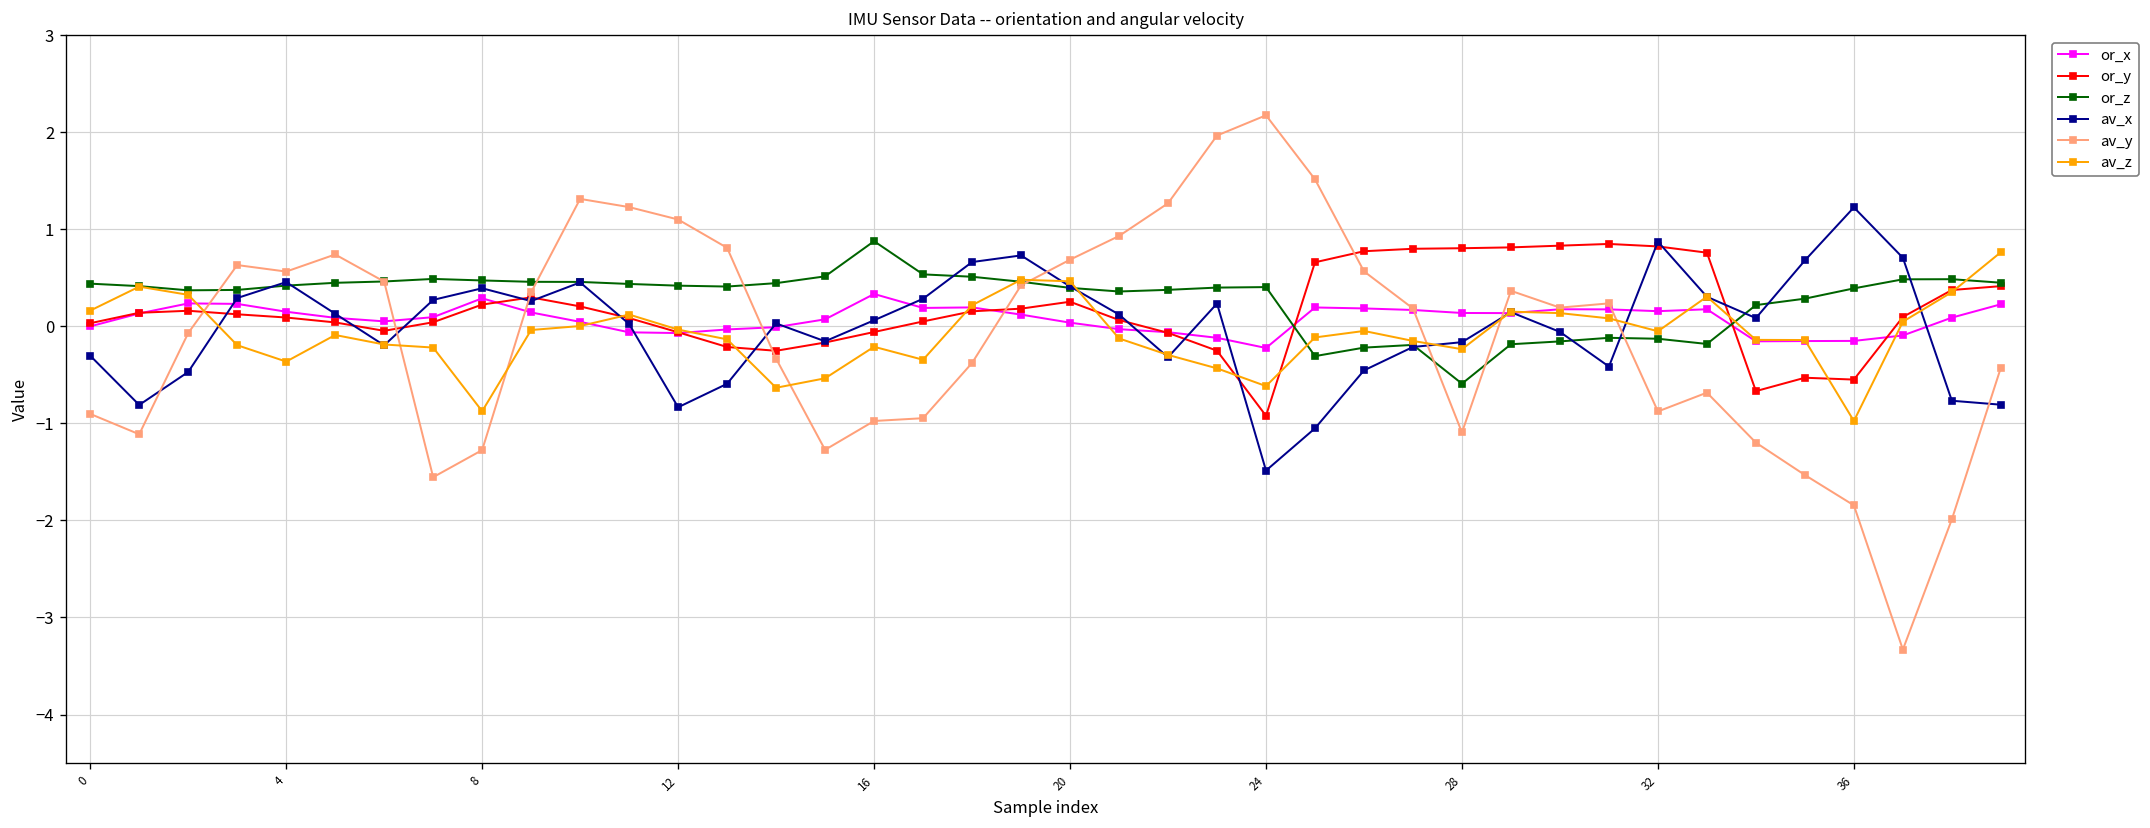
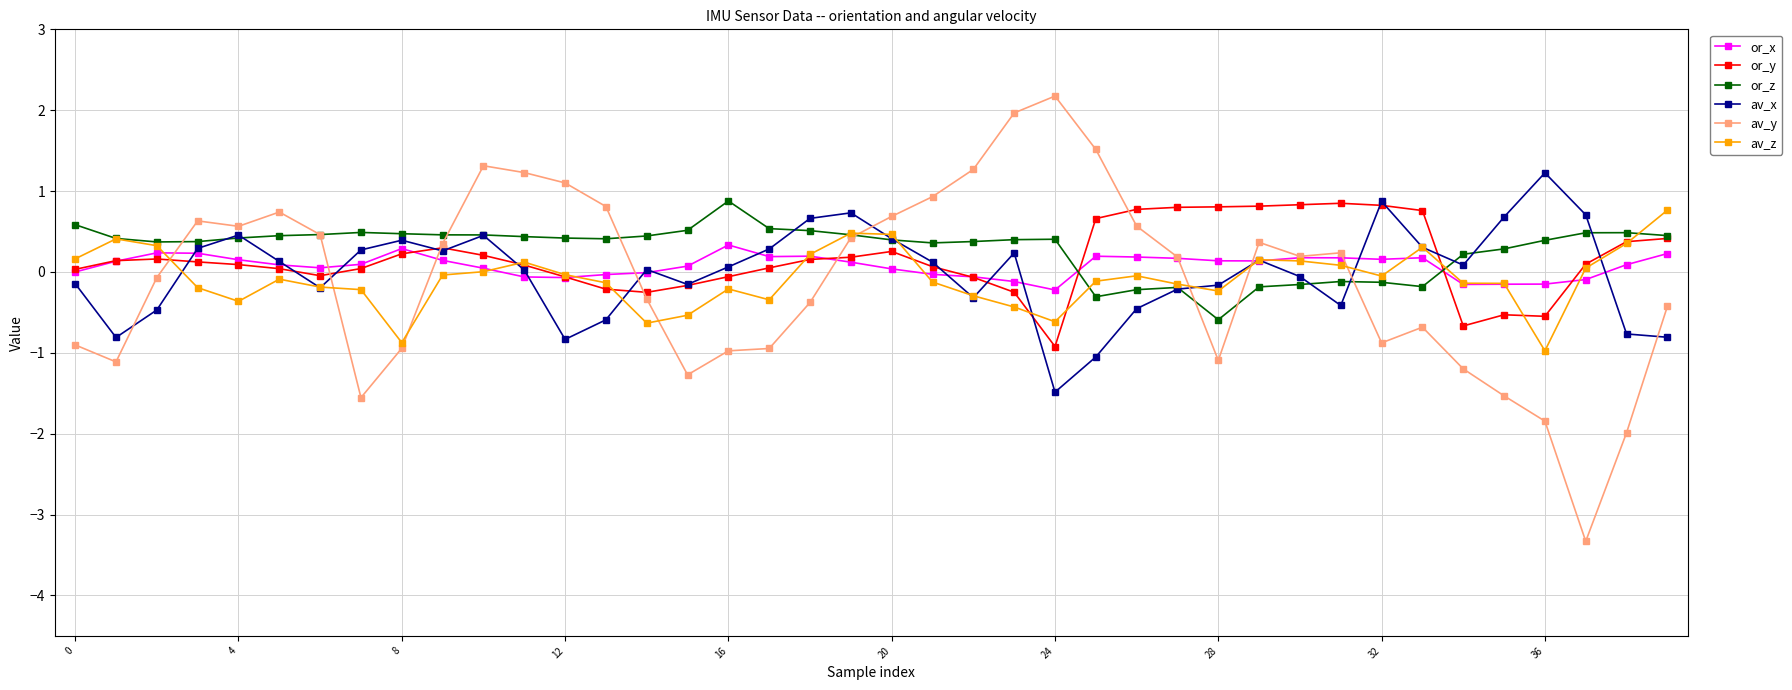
or_z, 0: 0.4 -> 0.6
av_x, 0: -0.3 -> -0.1
av_y, 8: -1.3 -> -0.9
